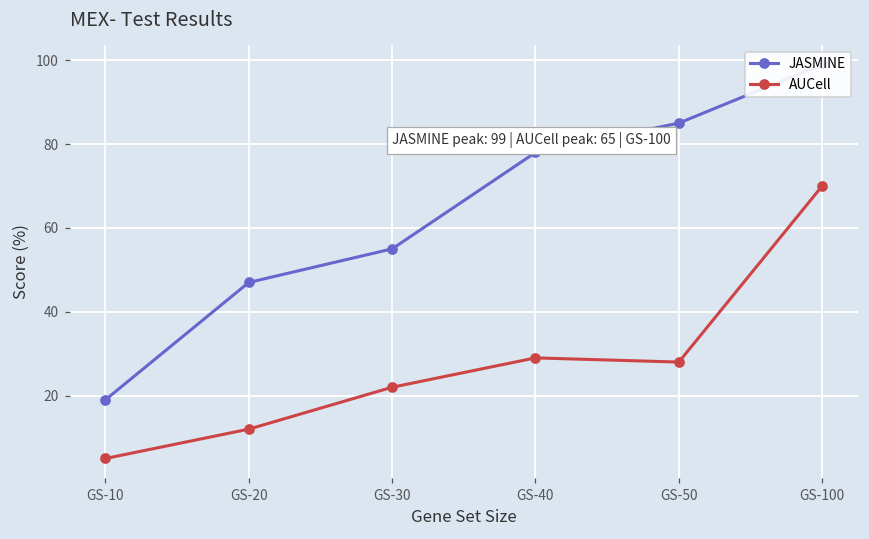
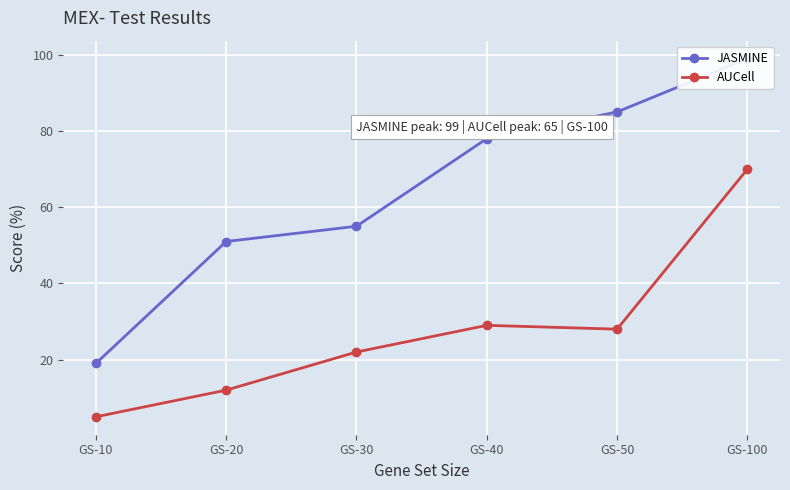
JASMINE, GS-20: 47 -> 51
